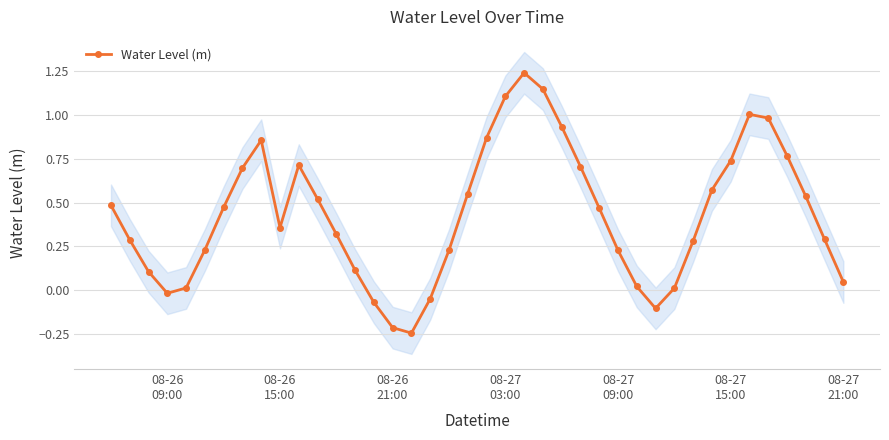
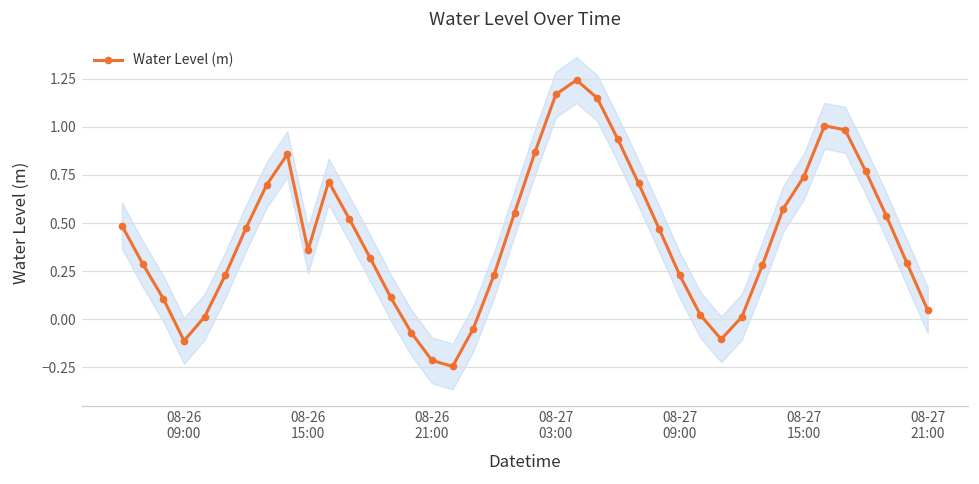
Water Level (m), 08-26 09:00: -0.02 -> -0.11
Water Level (m), 08-27 03:00: 1.11 -> 1.17
